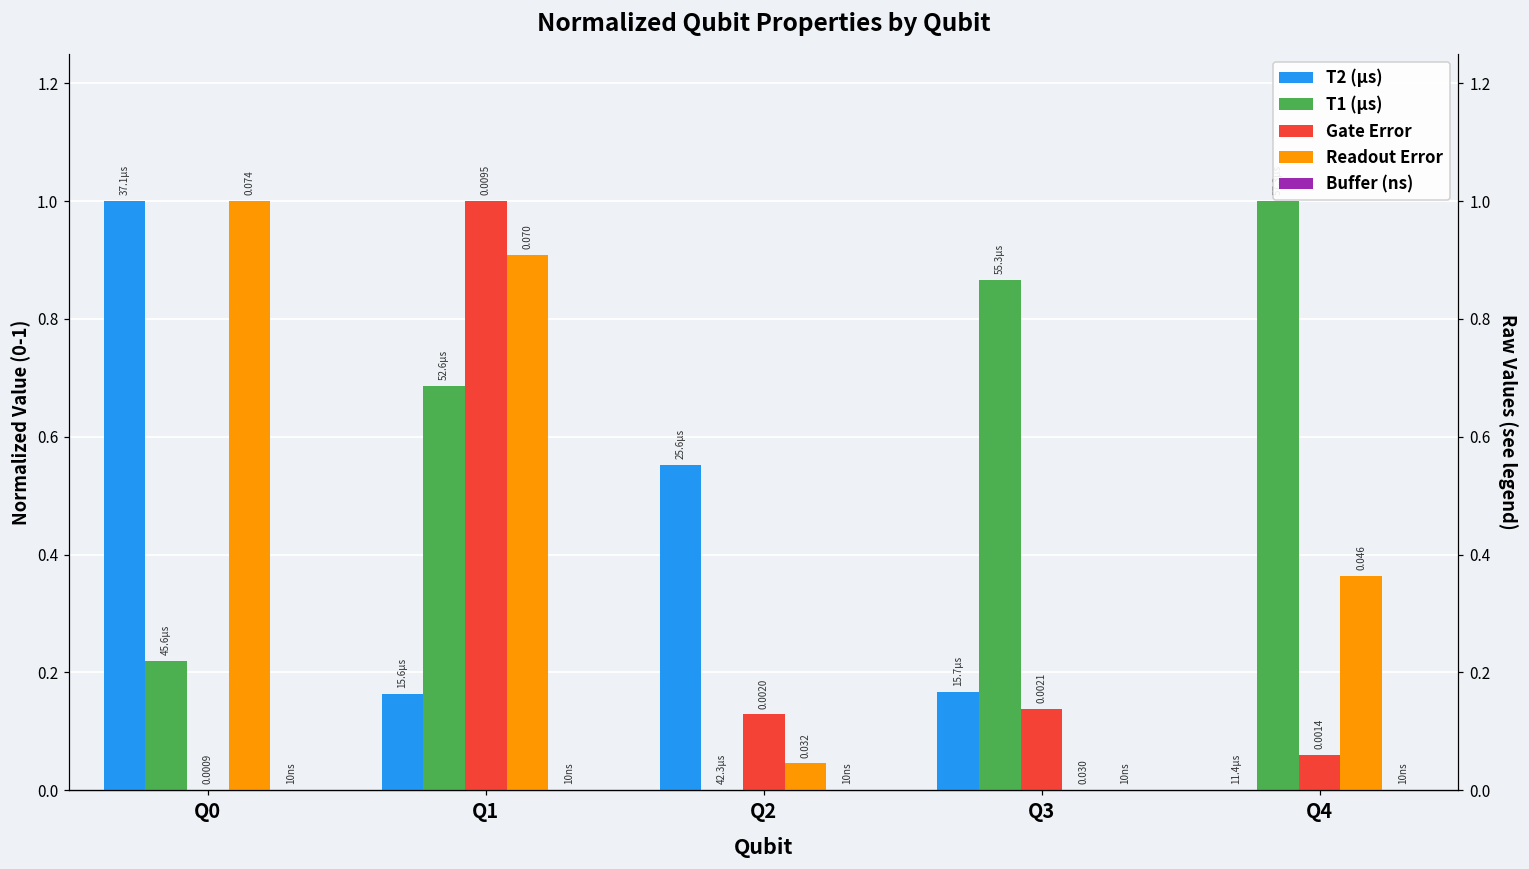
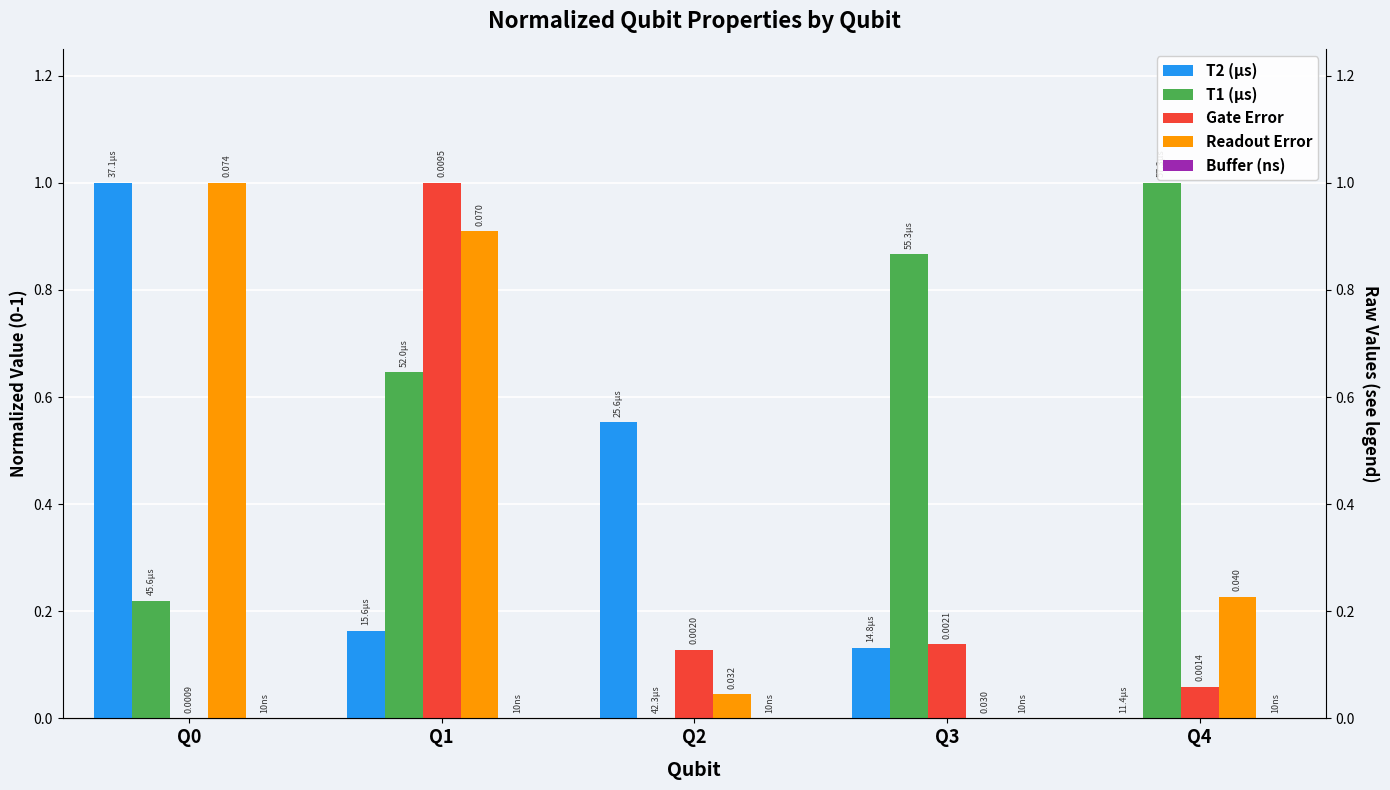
T1 (µs), Q1: 52.6 -> 52.0
T2 (µs), Q3: 15.7 -> 14.8
Readout Error, Q4: 0.046 -> 0.040
